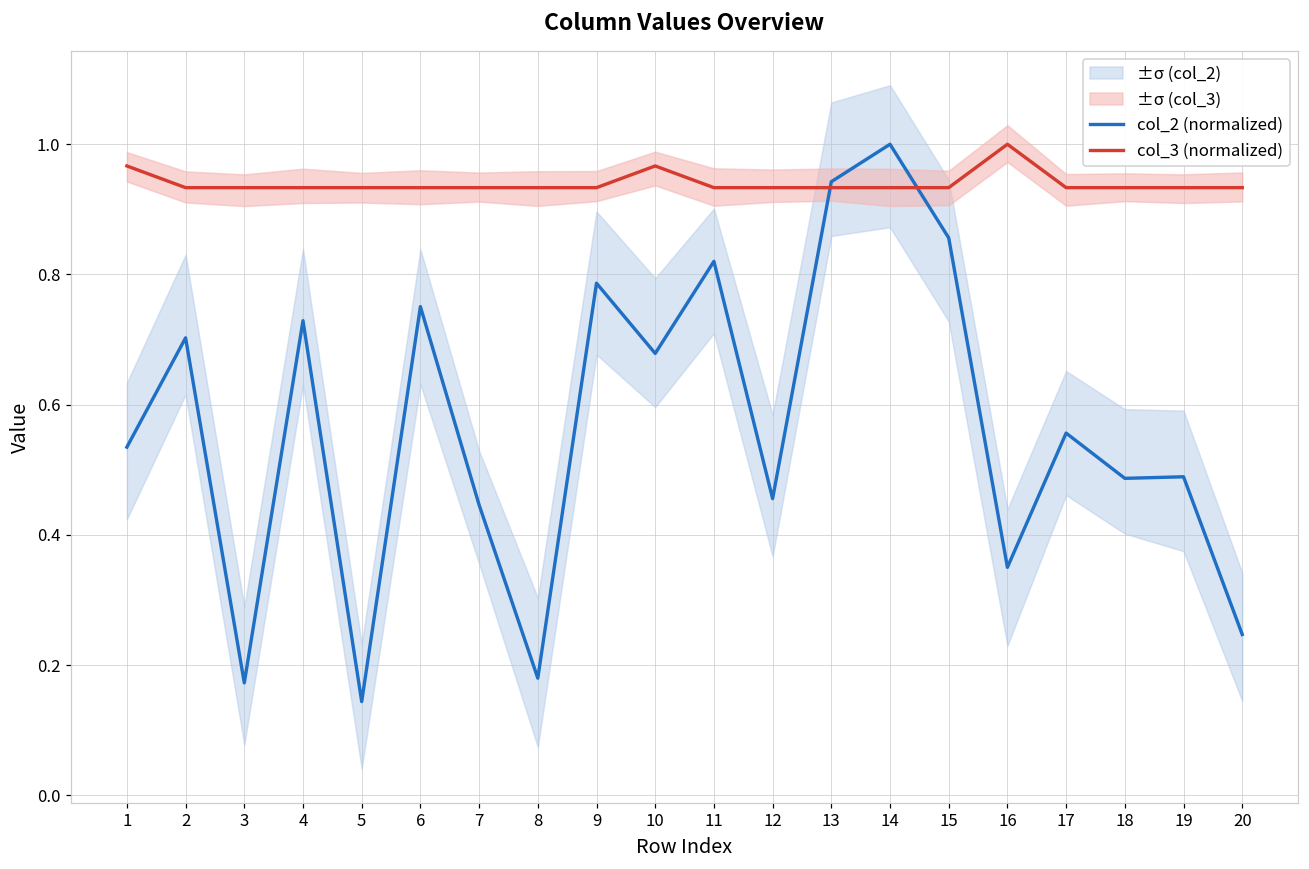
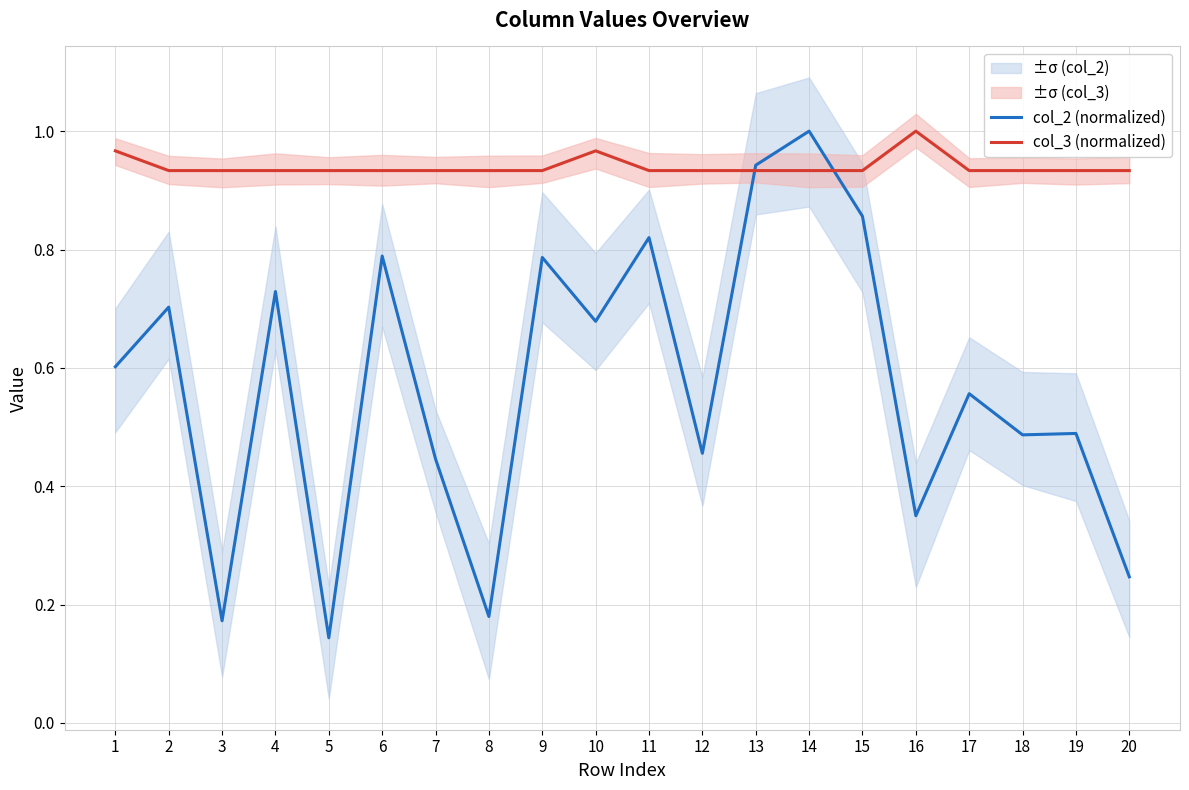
col_2 (normalized), 1: 0.53 -> 0.60
col_2 (normalized), 6: 0.75 -> 0.79
